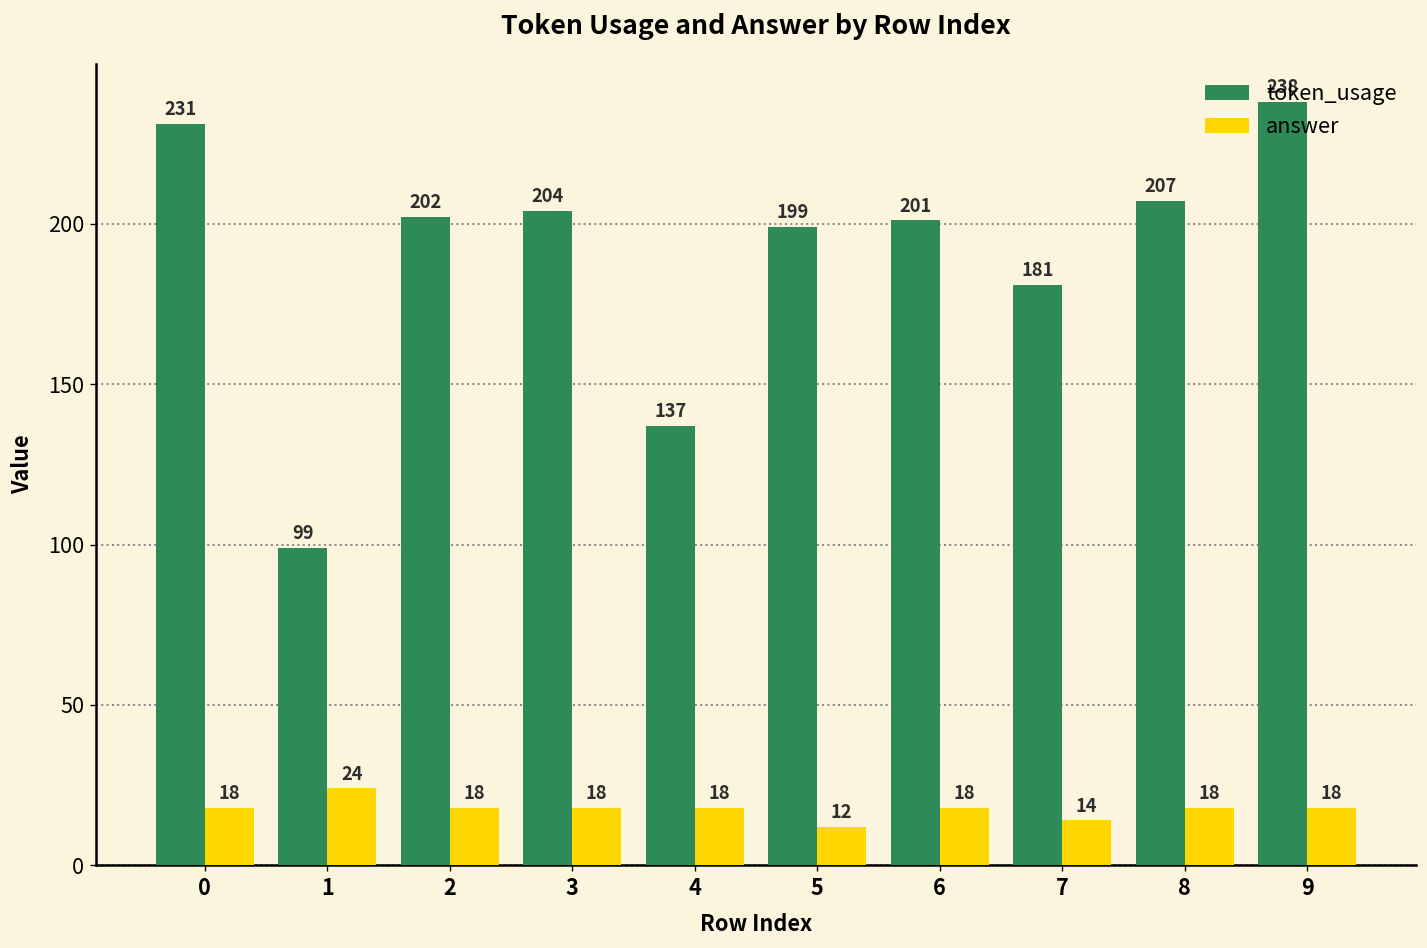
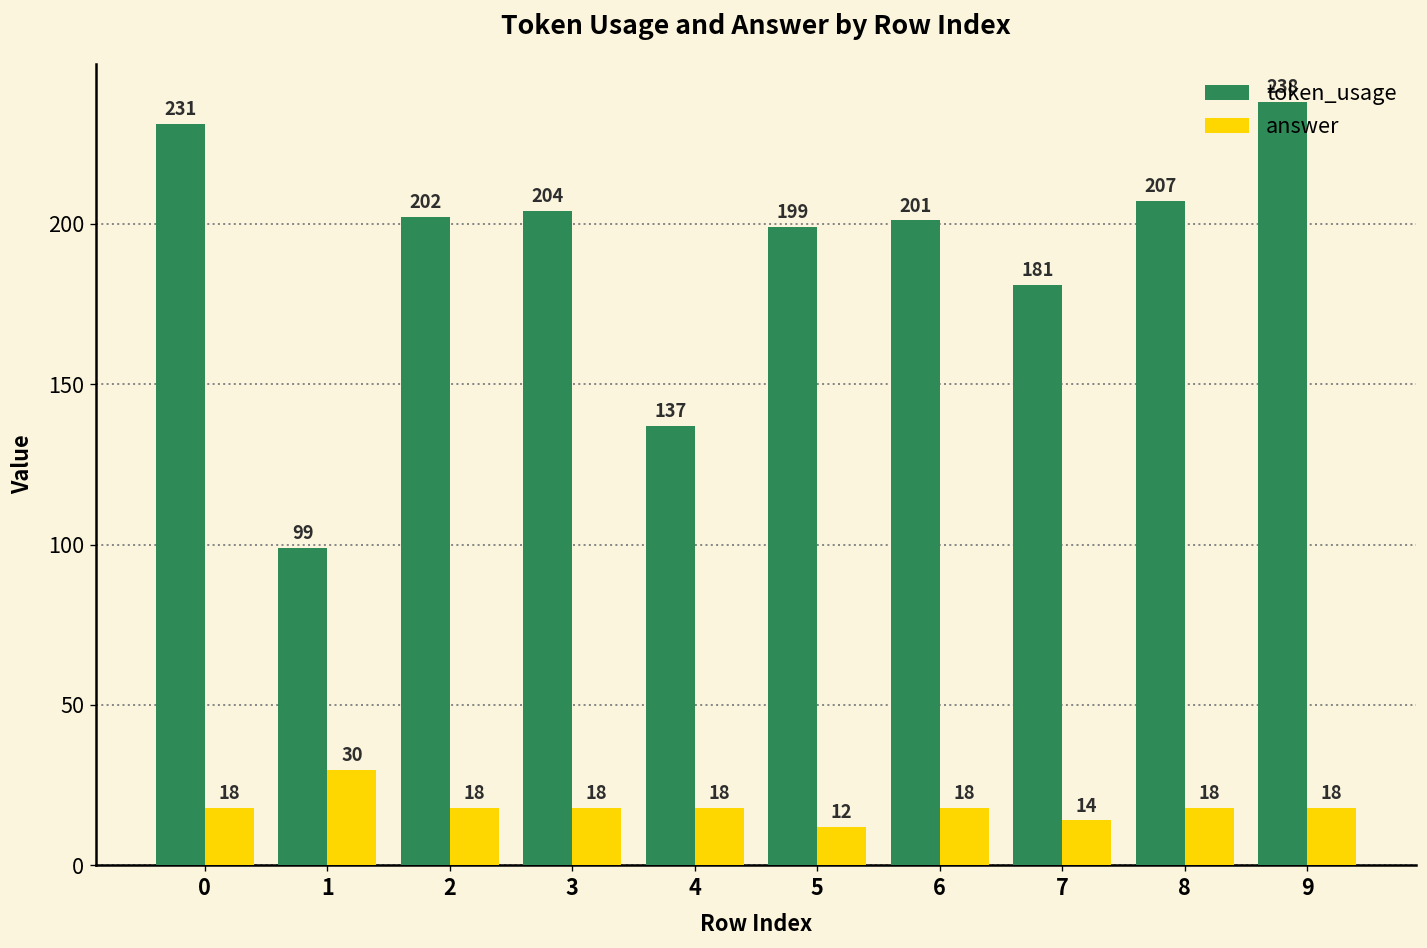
answer, 1: 24 -> 30
